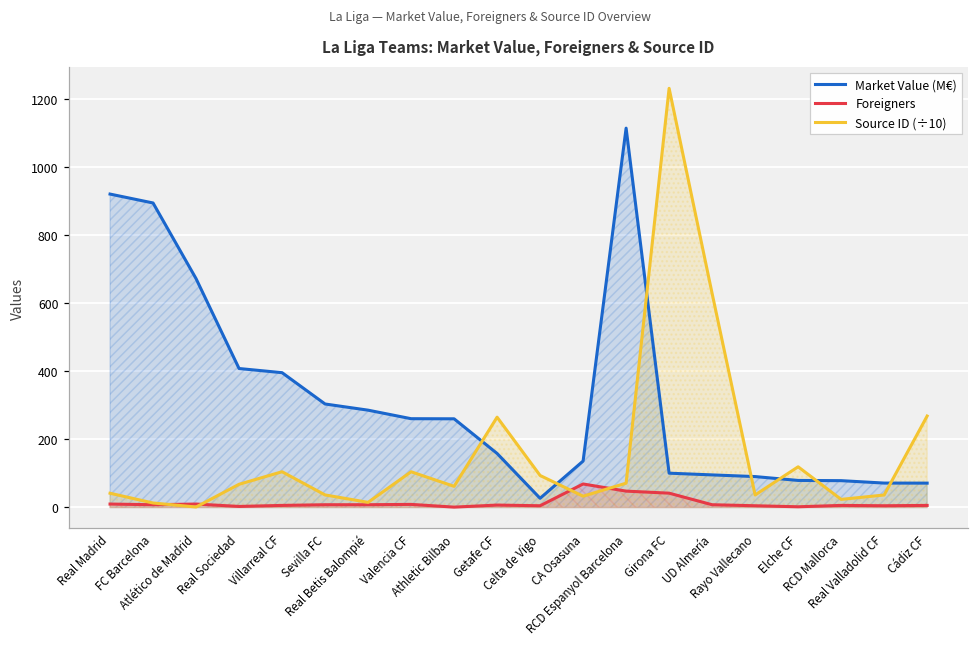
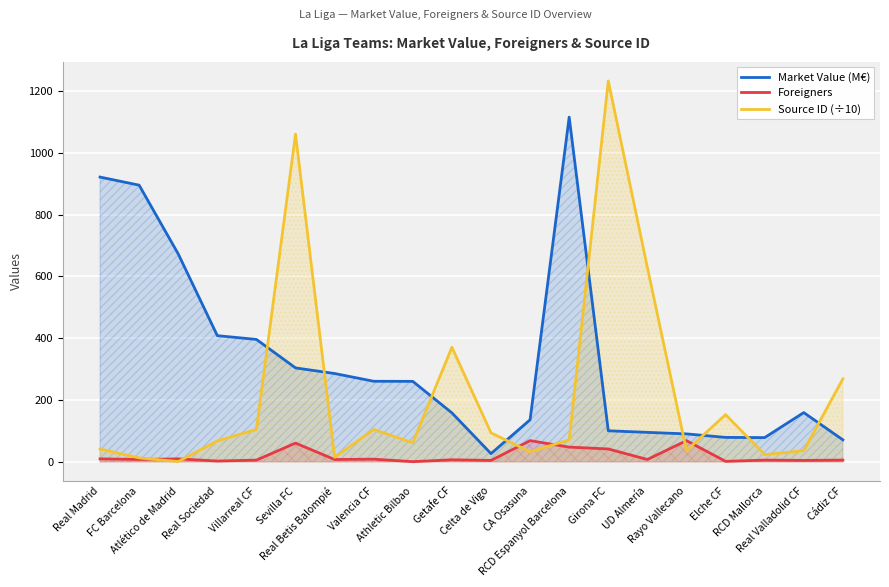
Foreigners, Sevilla FC: 10 -> 60
Source ID (÷10), Sevilla FC: 40 -> 1060
Source ID (÷10), Getafe CF: 270 -> 370
Foreigners, Rayo Vallecano: 10 -> 70
Source ID (÷10), Elche CF: 120 -> 150
Market Value (M€), Real Valladolid CF: 70 -> 160
